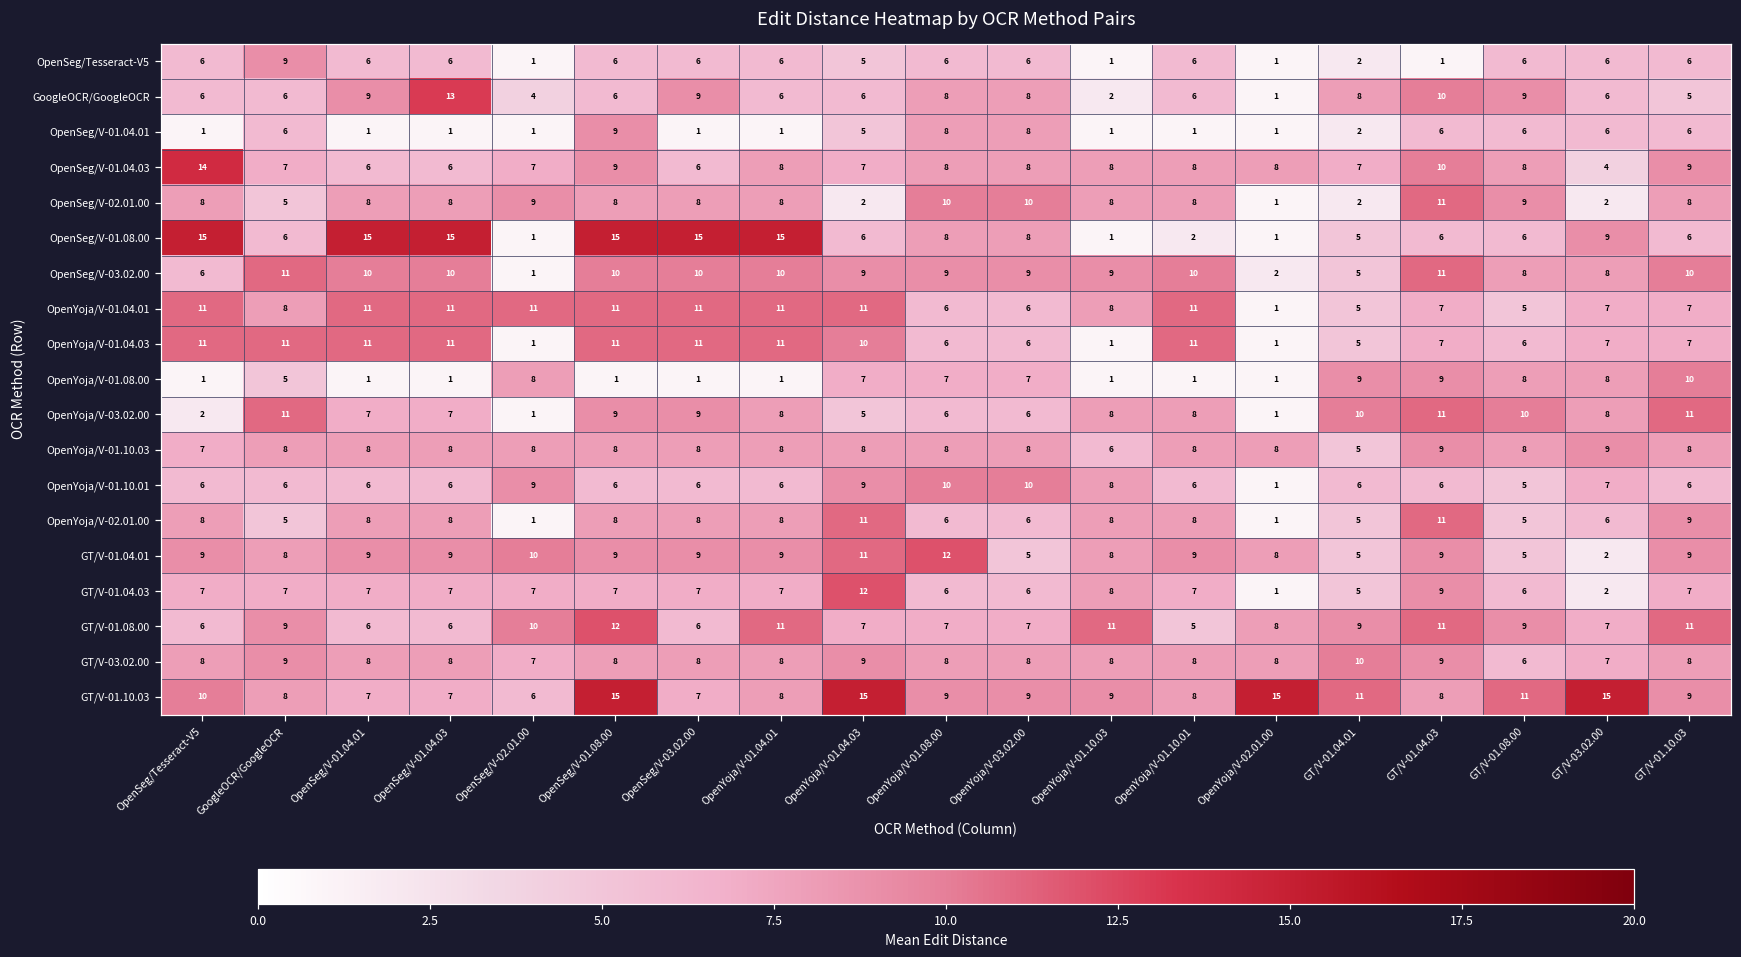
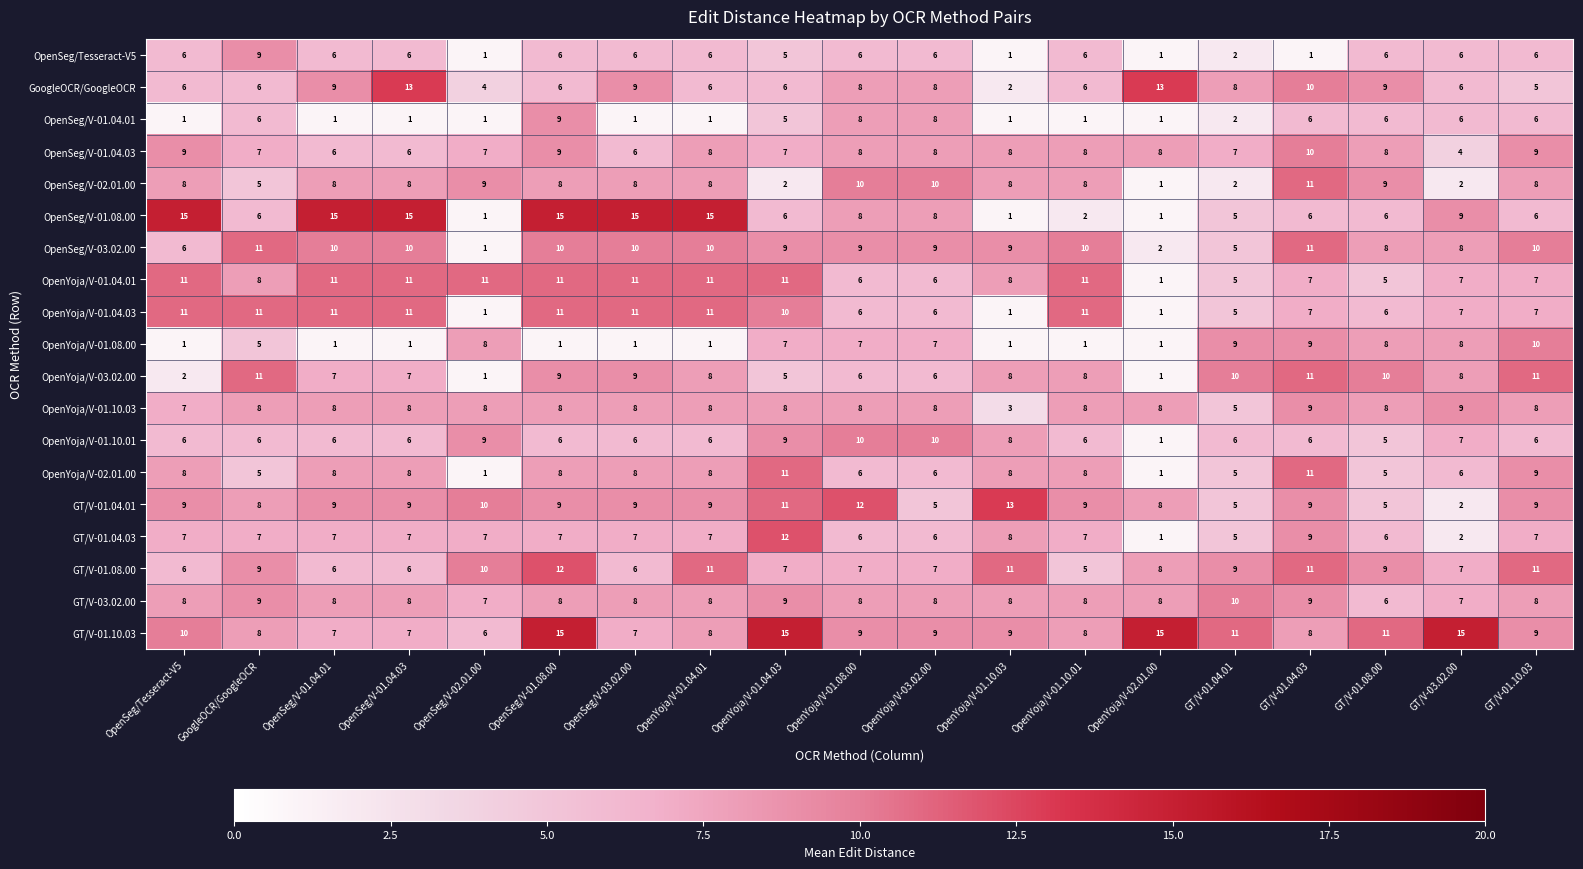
GoogleOCR/GoogleOCR, OpenYoja/V-02.01.00: 1 -> 13
OpenSeg/V-01.04.03, OpenSeg/Tesseract-V5: 14 -> 9
OpenYoja/V-01.10.03, OpenYoja/V-01.10.03: 6 -> 3
GT/V-01.04.01, OpenYoja/V-01.10.03: 8 -> 13
